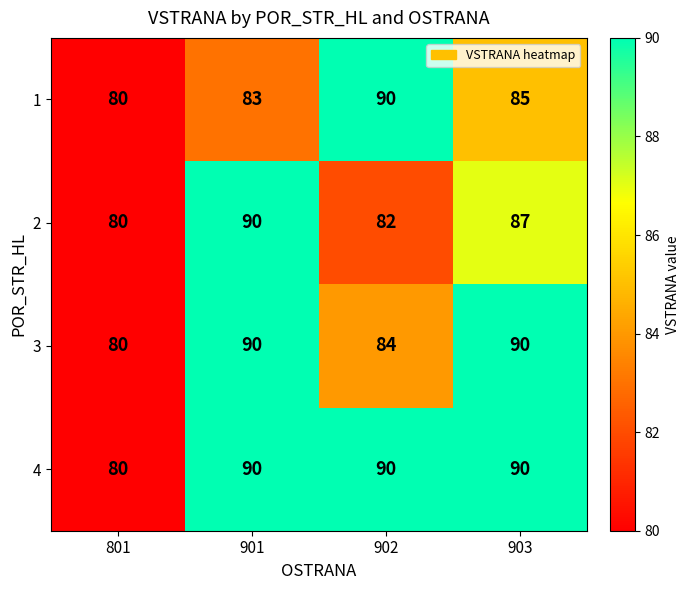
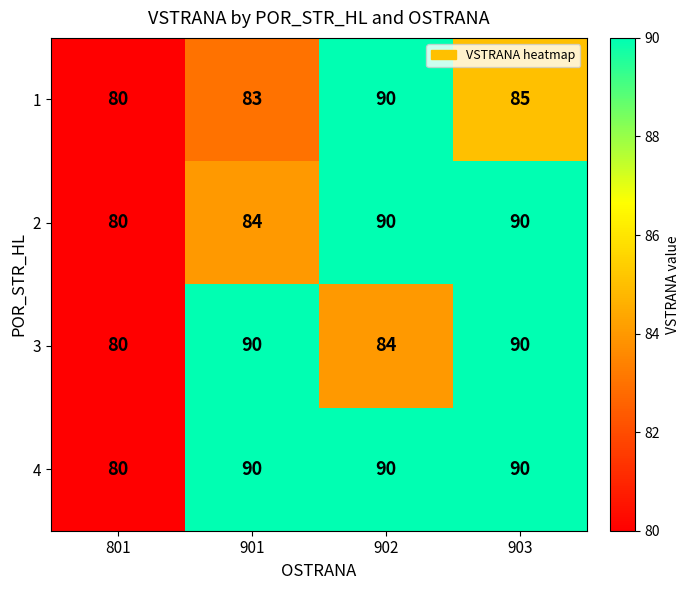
2, 901: 90 -> 84
2, 902: 82 -> 90
2, 903: 87 -> 90
